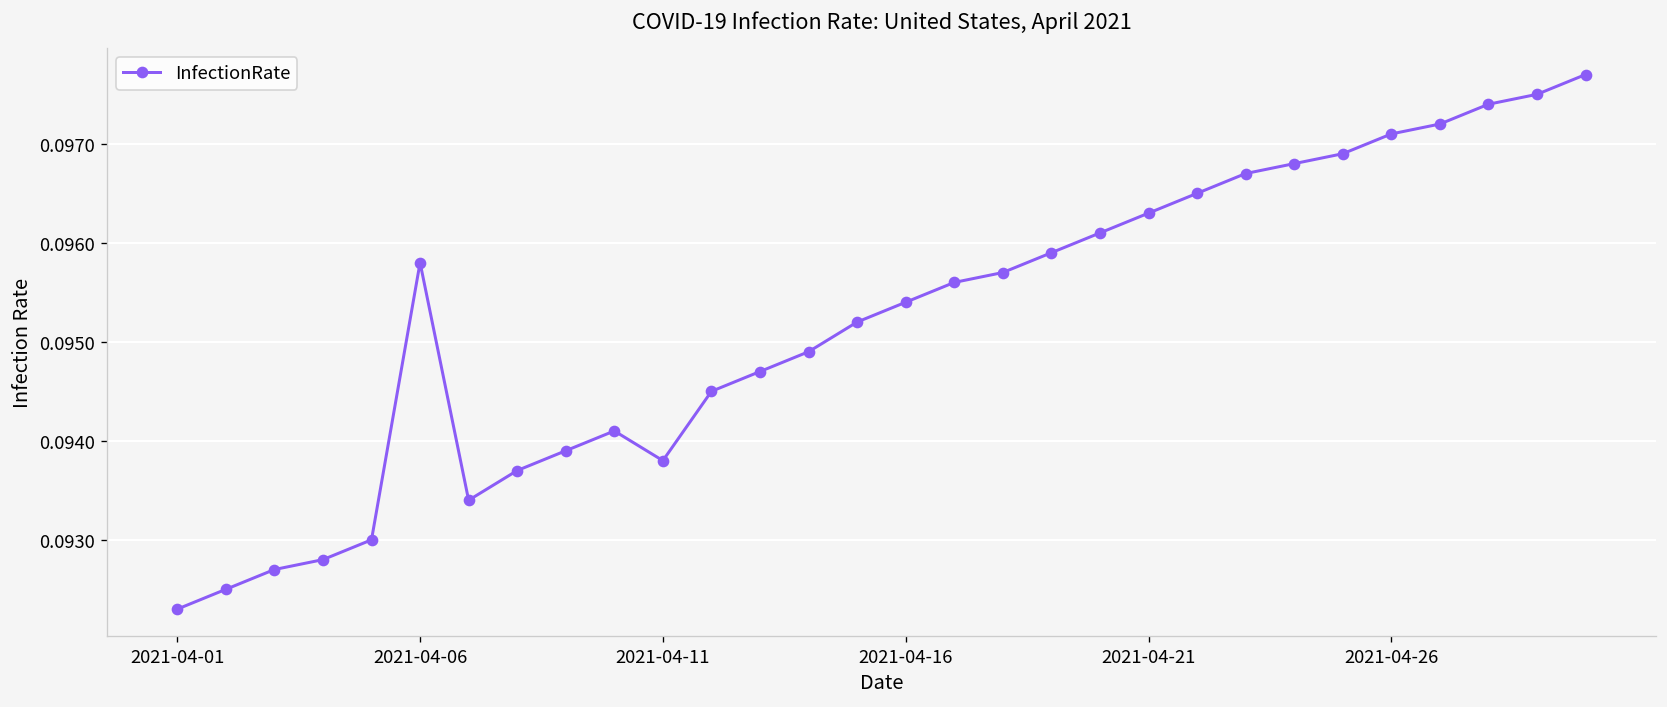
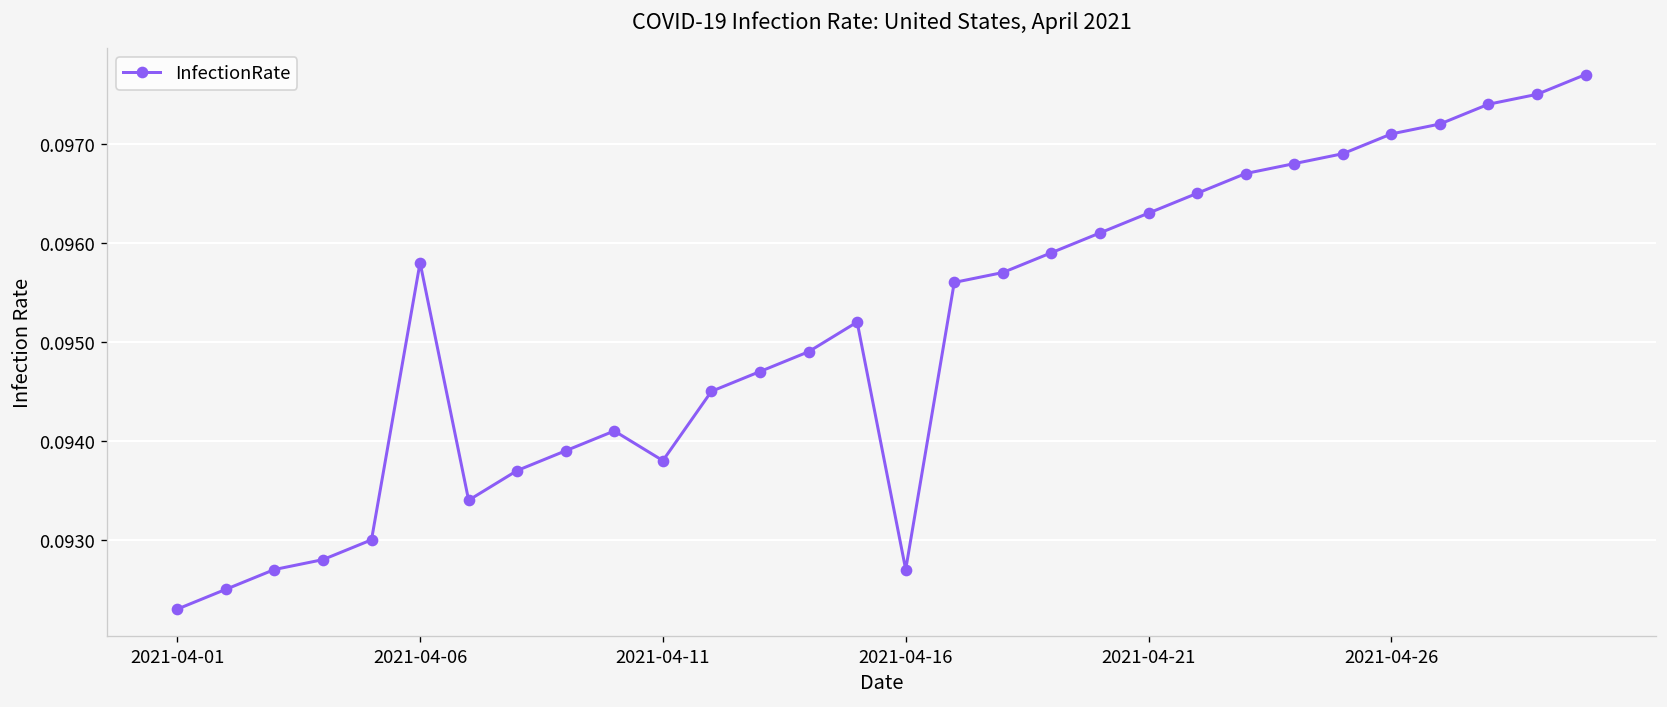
2021-04-16: 0.0954 -> 0.0927
